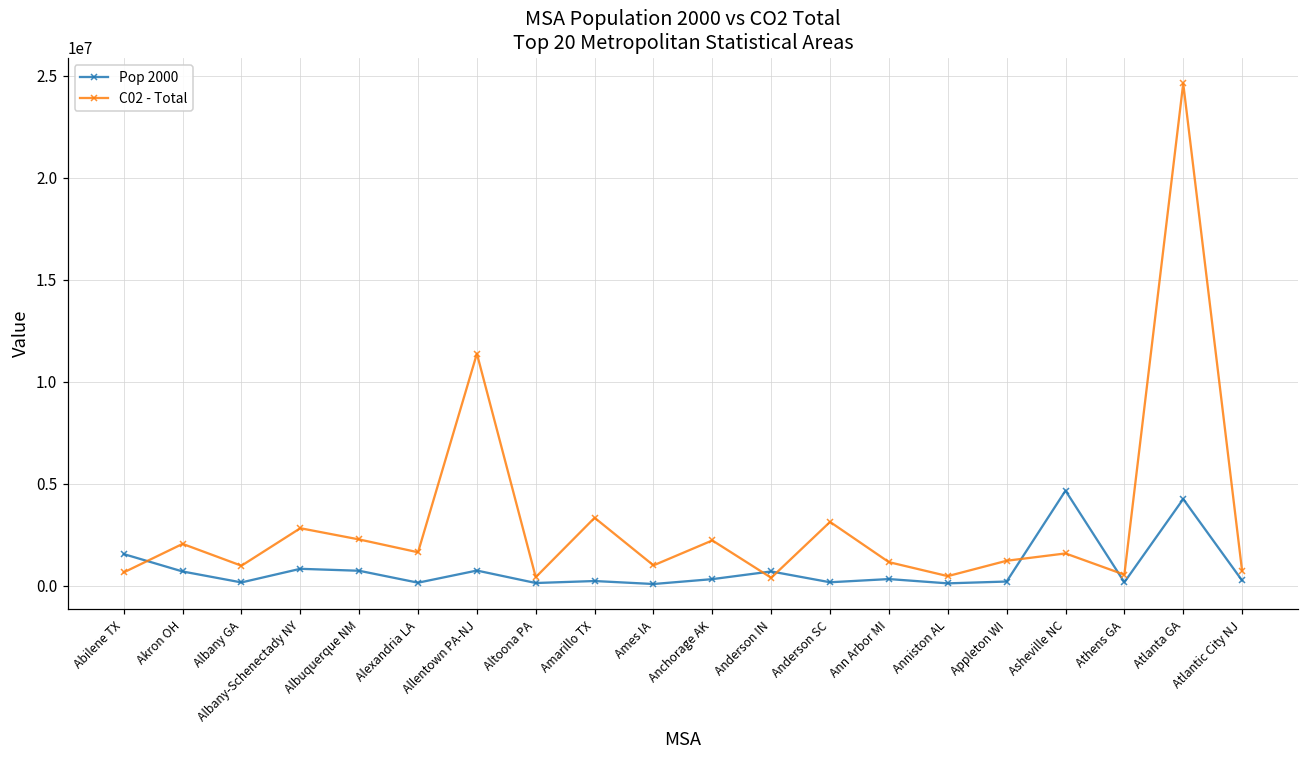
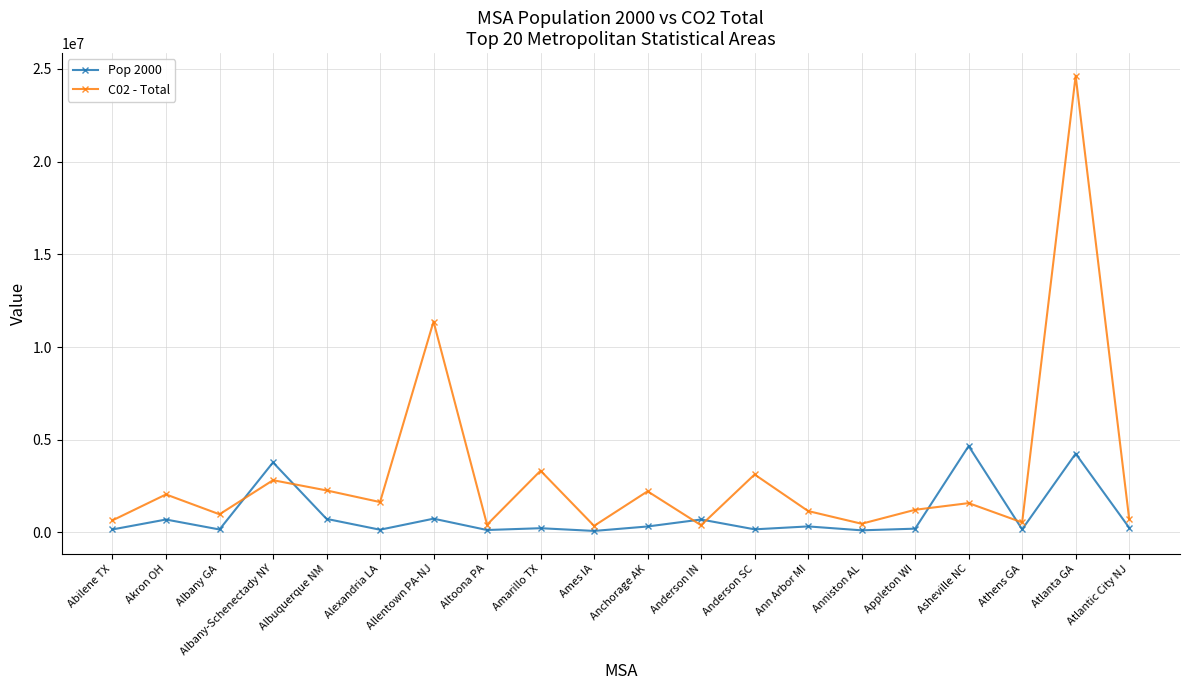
Pop 2000, Abilene TX: 1500000 -> 200000
Pop 2000, Albany-Schenectady NY: 800000 -> 3800000
C02 - Total, Ames IA: 1000000 -> 400000
